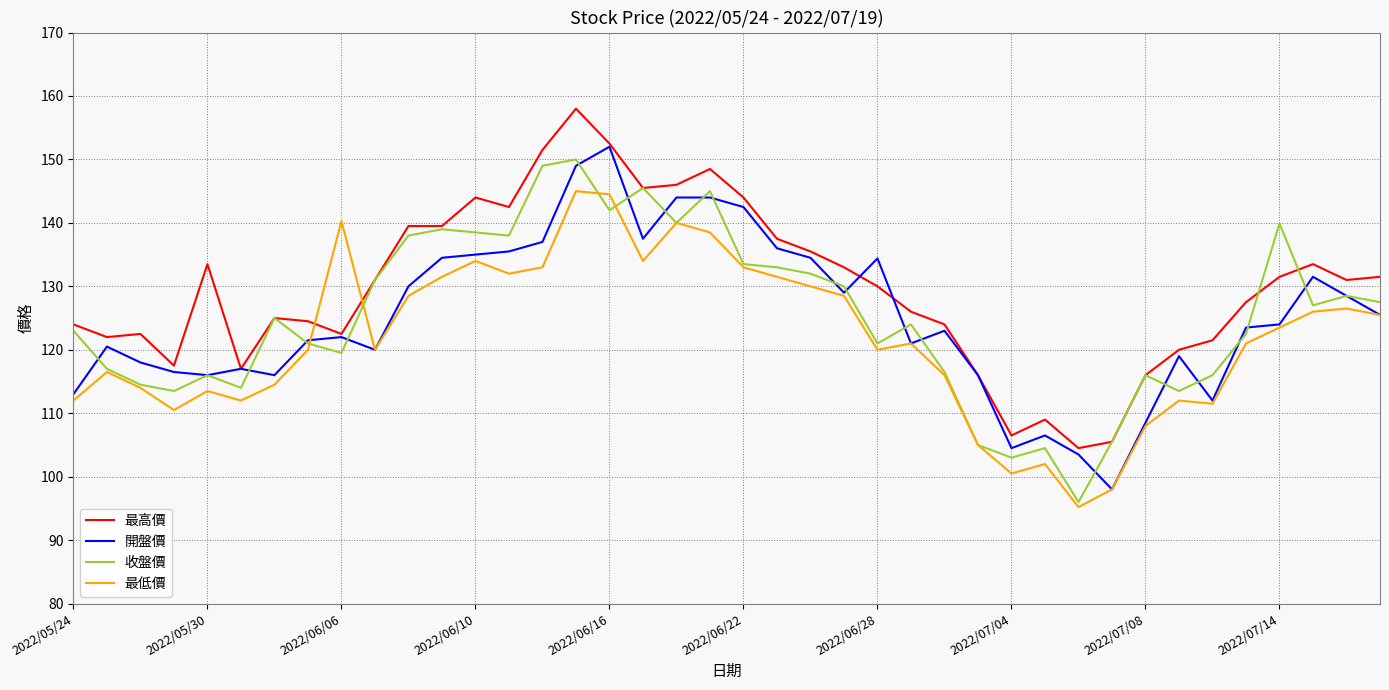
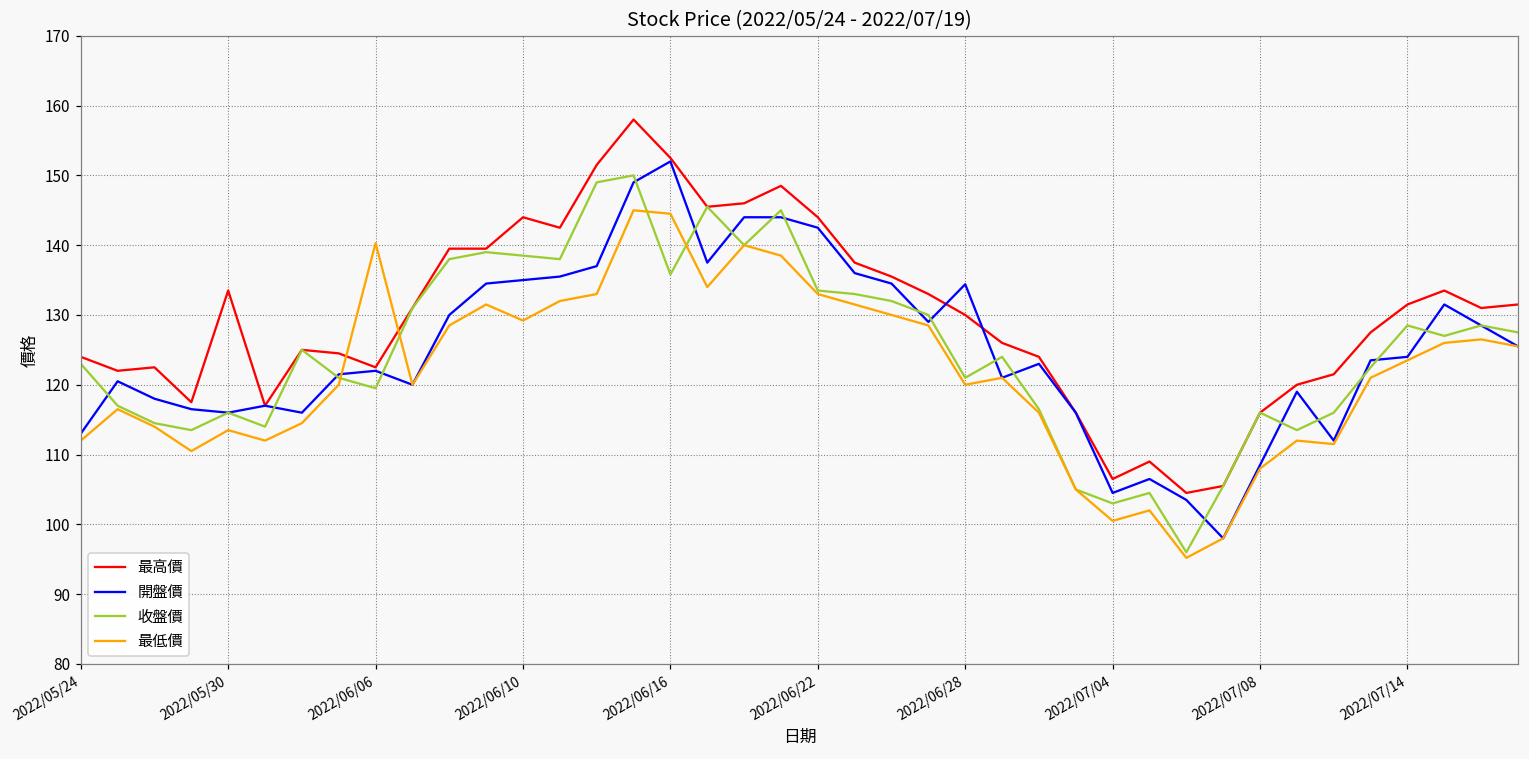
最低價, 2022/06/10: 134 -> 129
收盤價, 2022/06/16: 142 -> 136
收盤價, 2022/07/14: 140 -> 129
